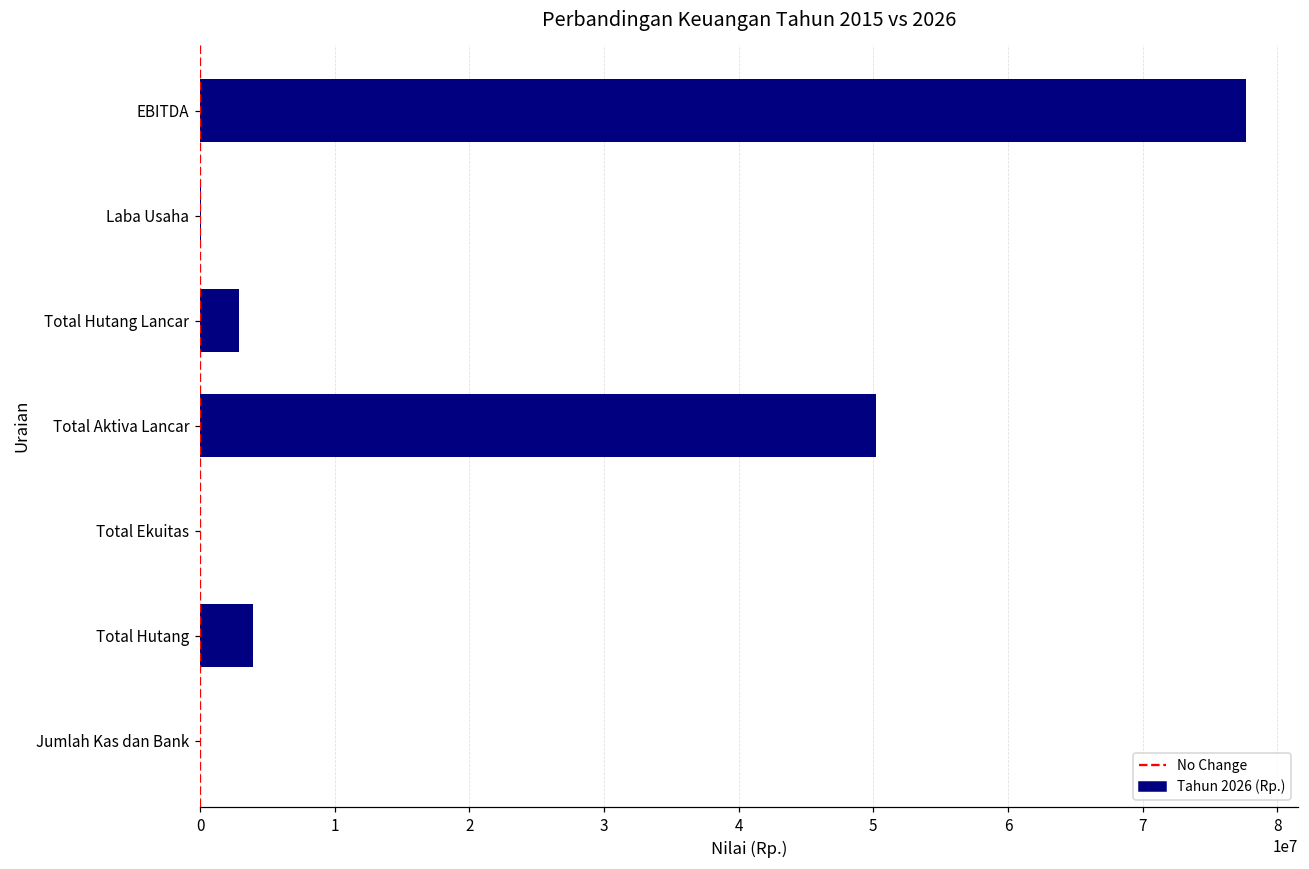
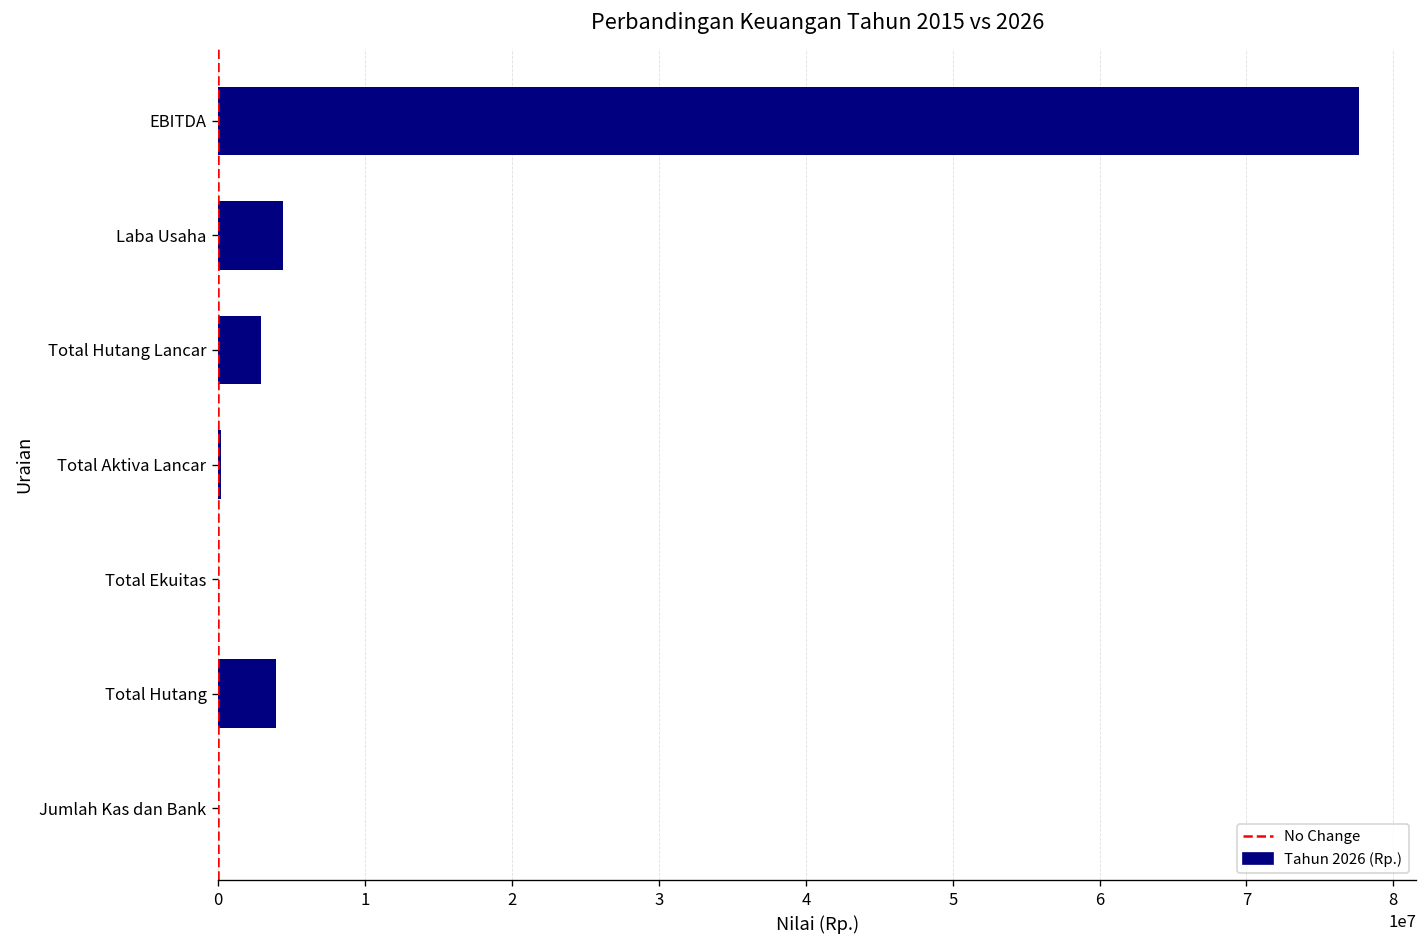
Laba Usaha: 100000 -> 4400000
Total Aktiva Lancar: 50200000 -> 200000
